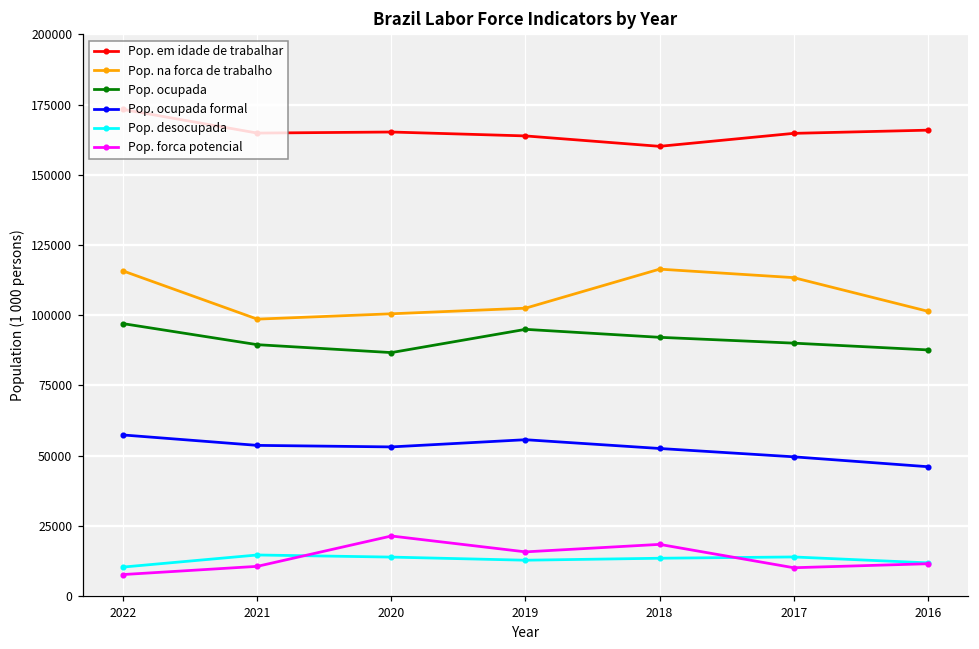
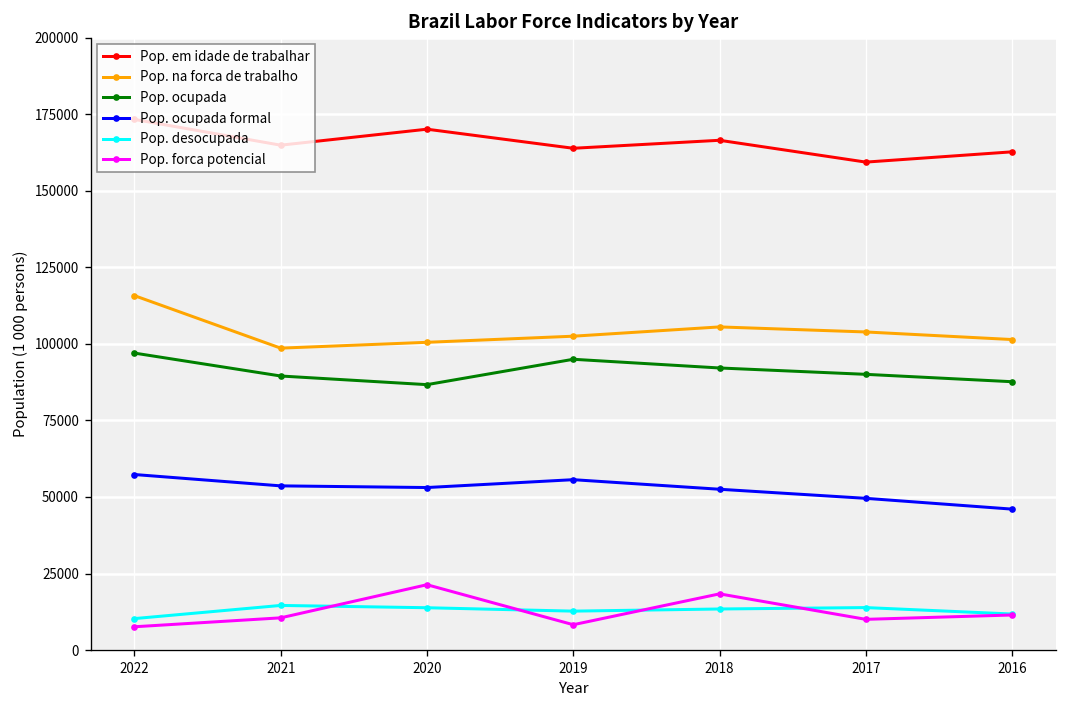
Pop. em idade de trabalhar, 2020: 165000 -> 170000
Pop. forca potencial, 2019: 16000 -> 8000
Pop. em idade de trabalhar, 2018: 160000 -> 166000
Pop. na forca de trabalho, 2018: 116000 -> 106000
Pop. em idade de trabalhar, 2017: 165000 -> 159000
Pop. na forca de trabalho, 2017: 113000 -> 104000
Pop. em idade de trabalhar, 2016: 166000 -> 163000
